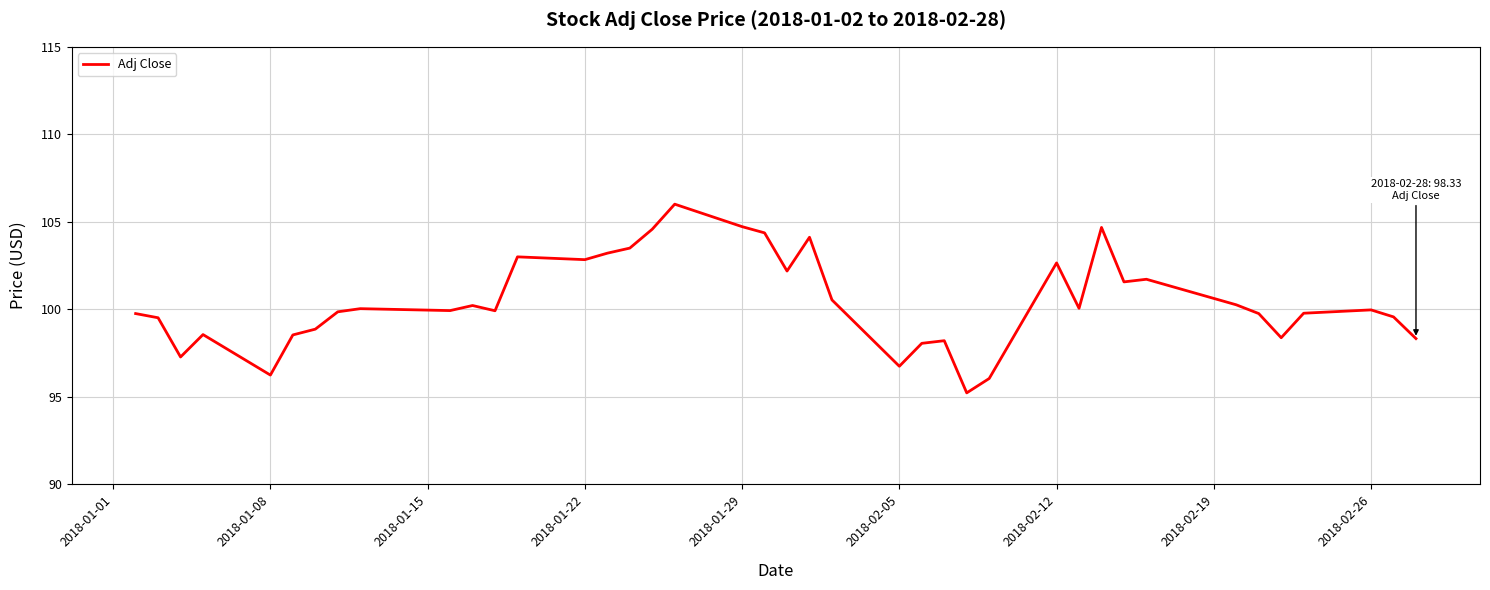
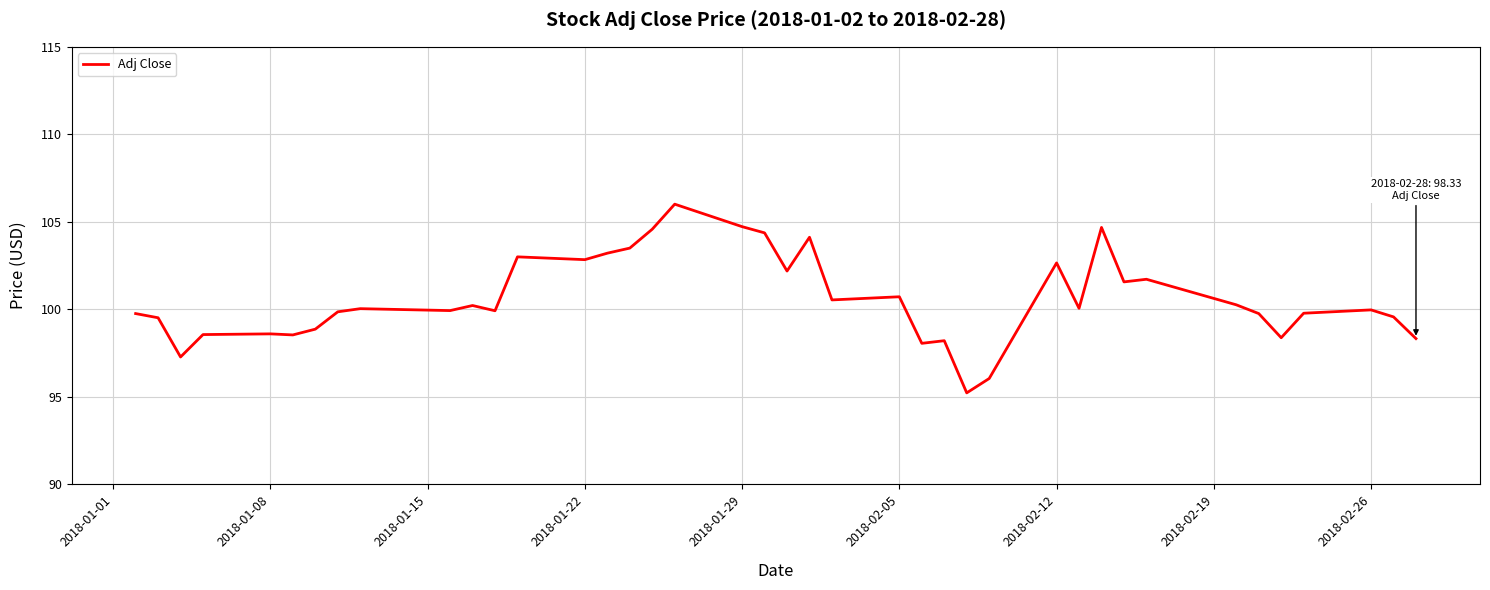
2018-01-08: 96.2 -> 98.6
2018-02-05: 96.8 -> 100.7
